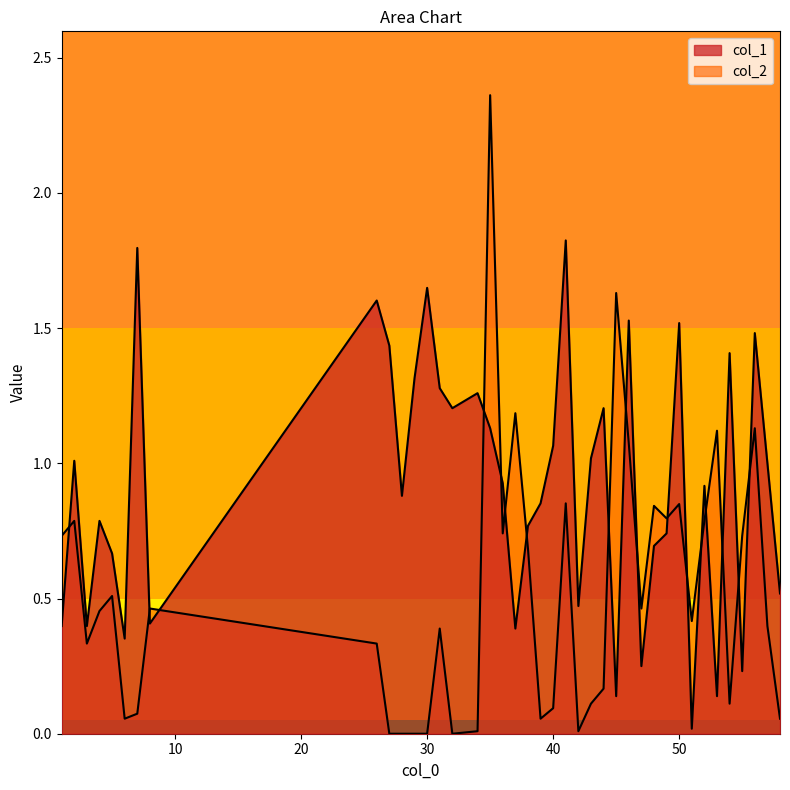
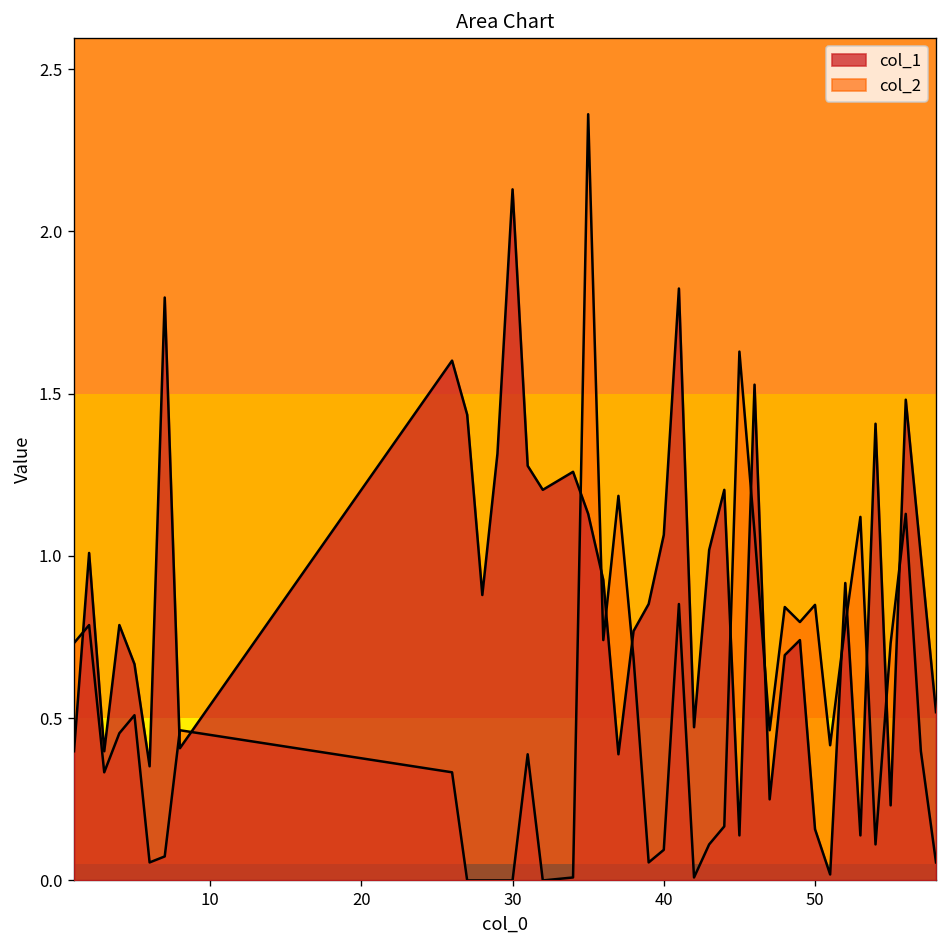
col_1, 30: 1.65 -> 2.13
col_1, 50: 1.52 -> 0.16
